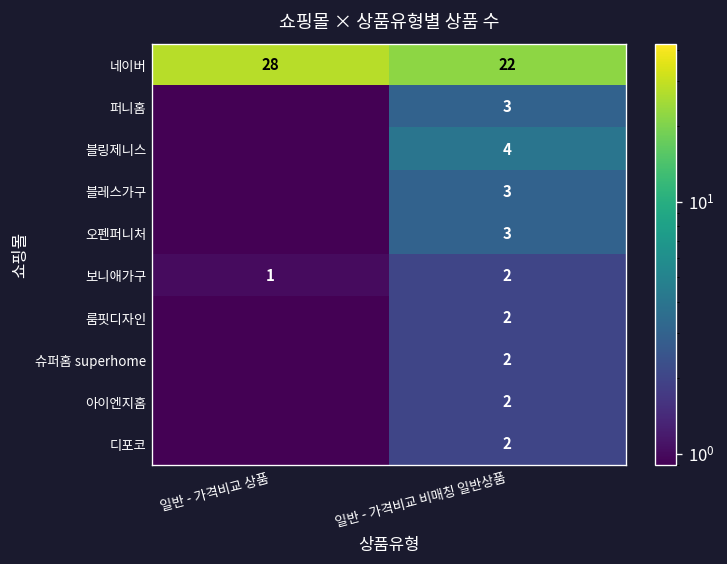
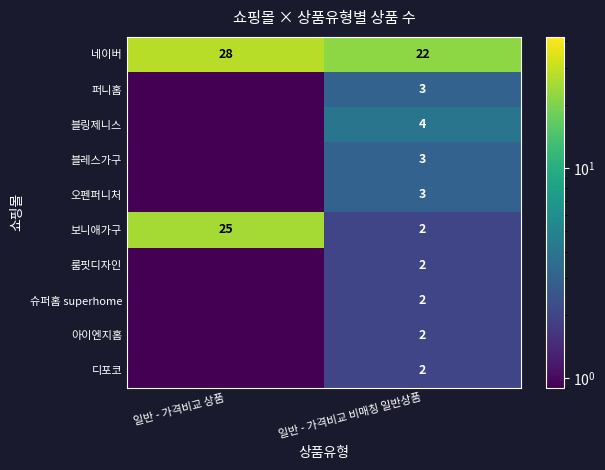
보니애가구, 일반 - 가격비교 상품: 1 -> 25
